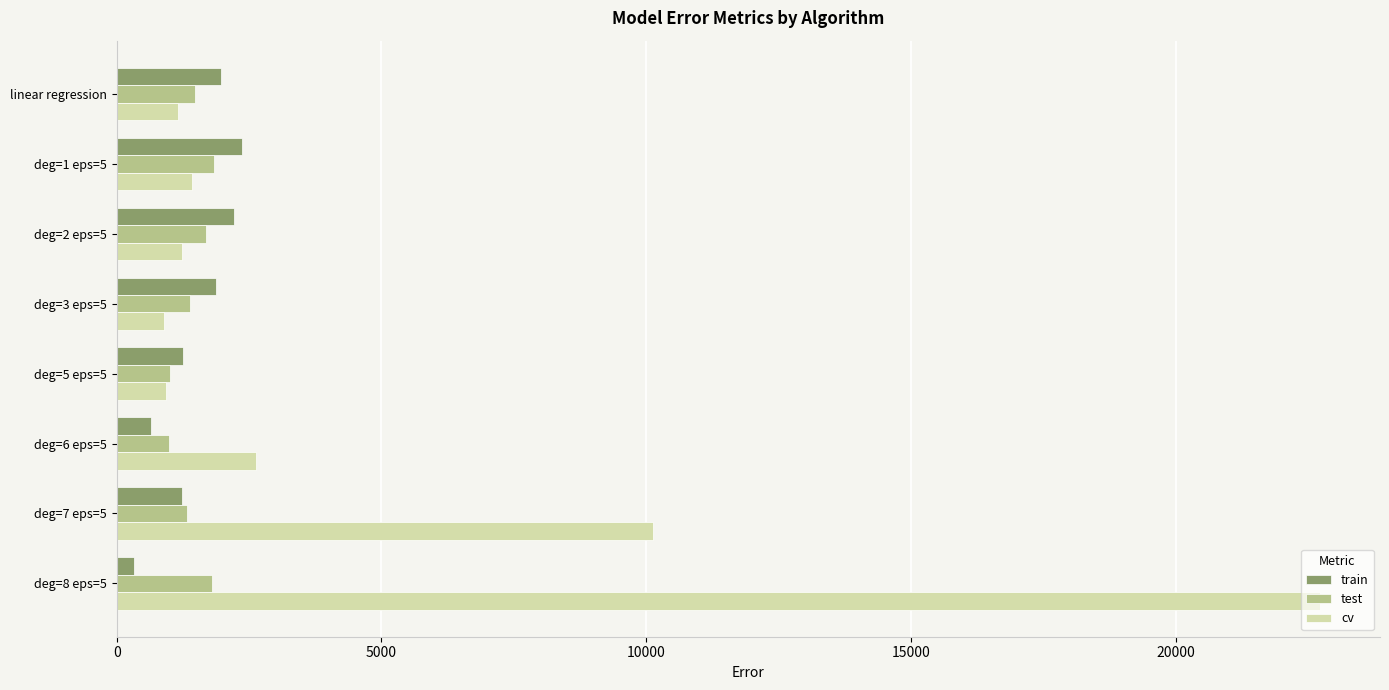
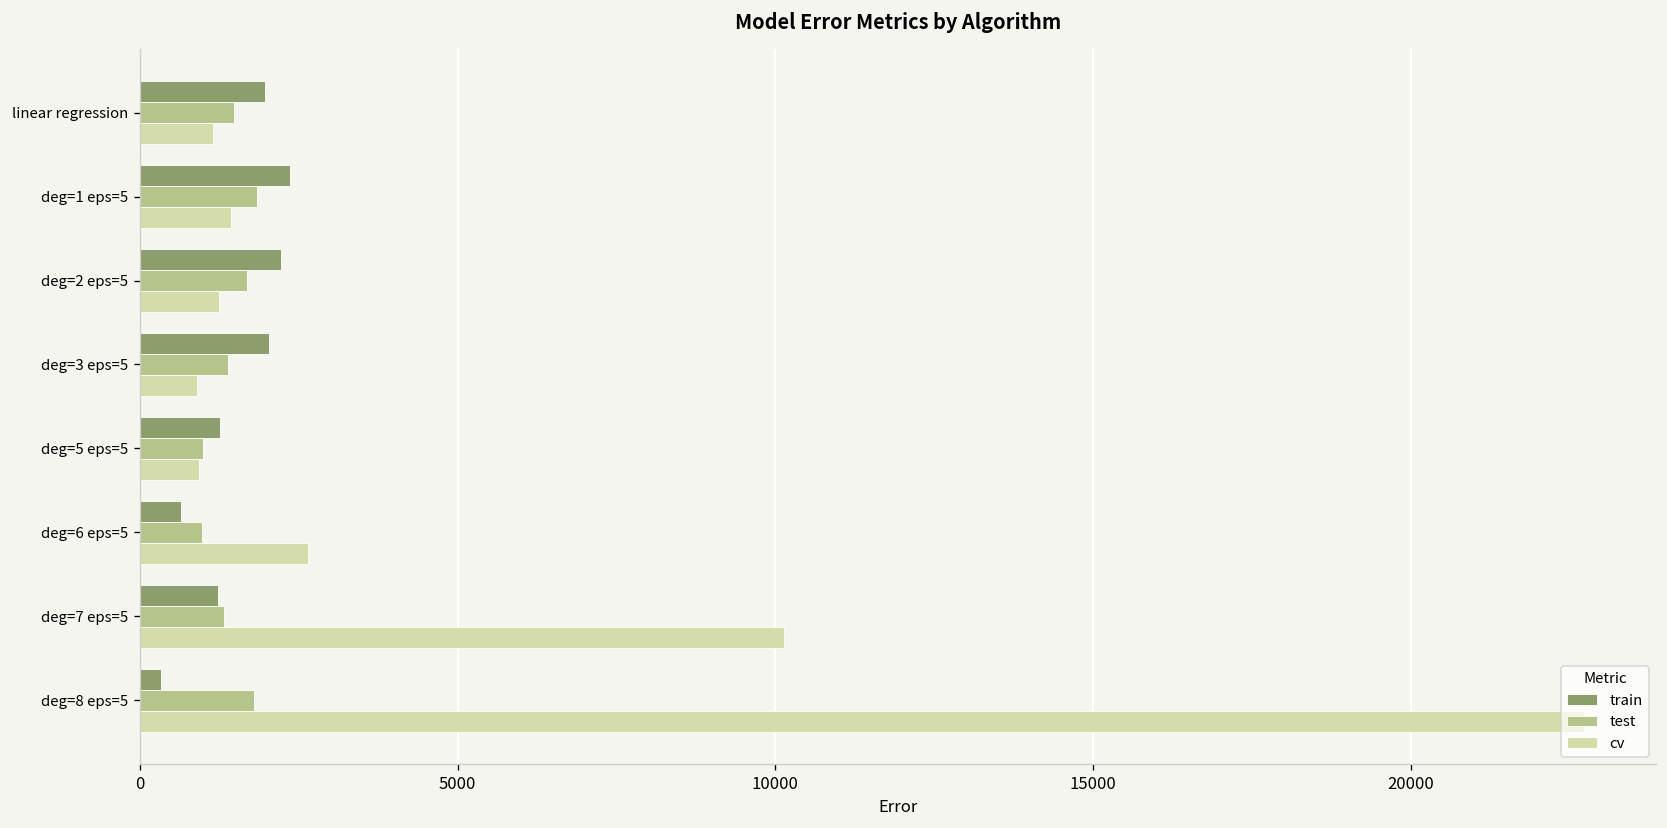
train, deg=3 eps=5: 1900 -> 2000
